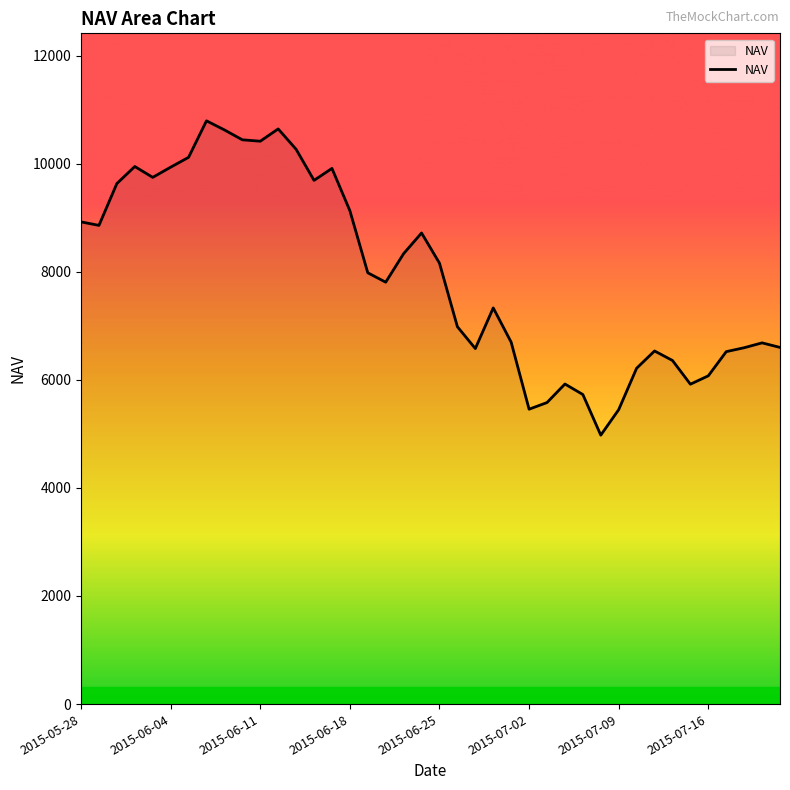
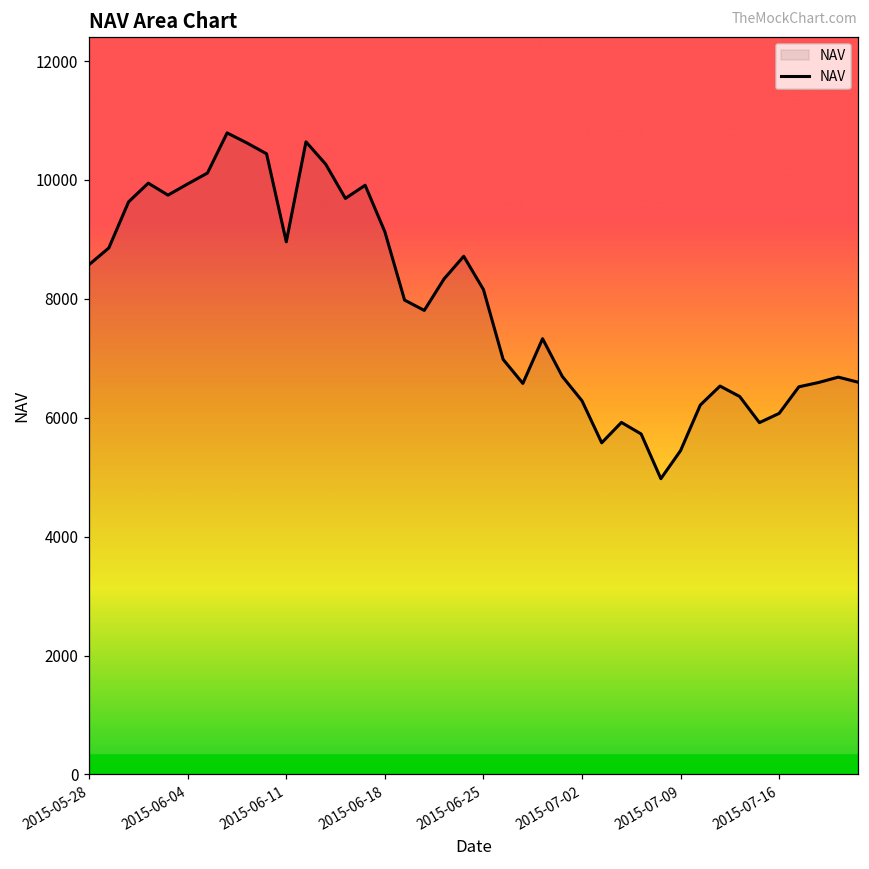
2015-05-28: 8900 -> 8600
2015-06-11: 10400 -> 9000
2015-07-02: 5500 -> 6300
